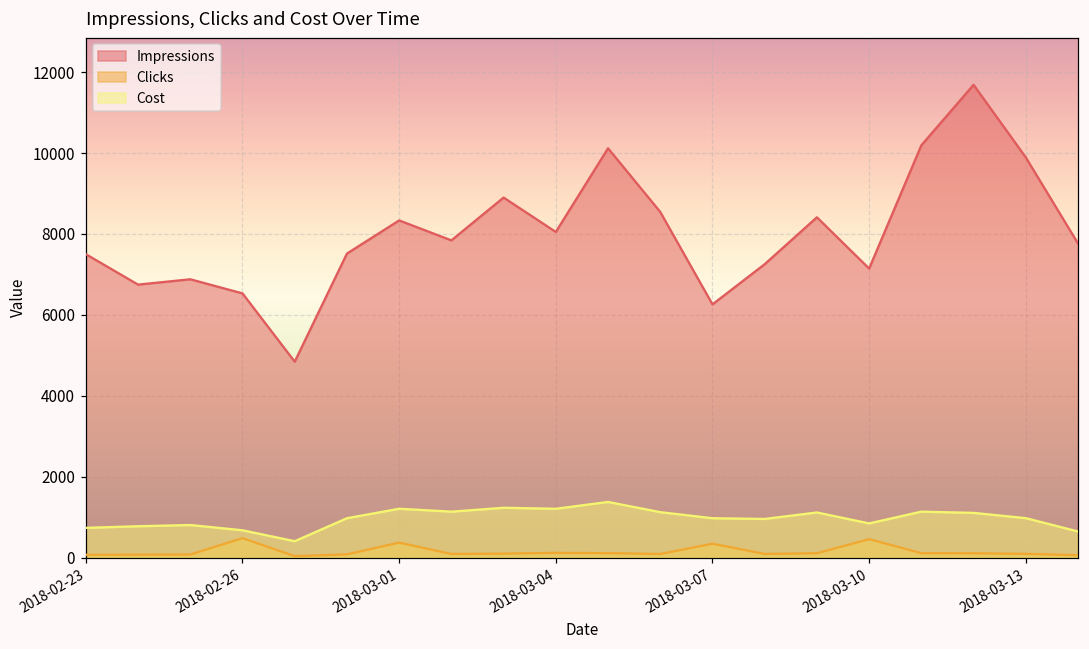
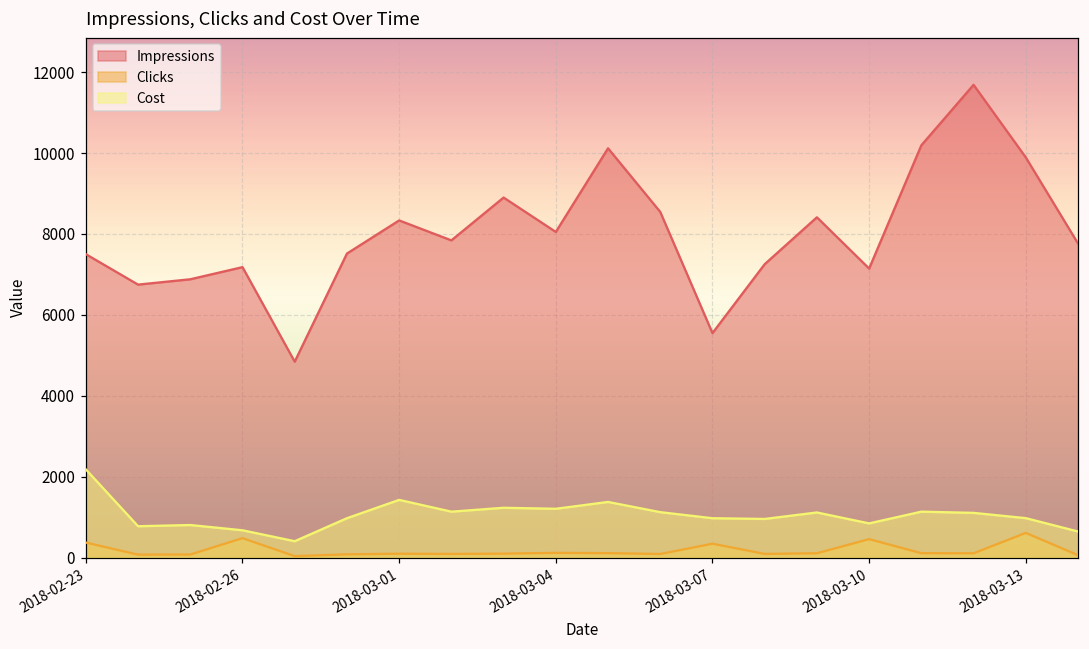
Clicks, 2018-02-23: 100 -> 400
Cost, 2018-02-23: 700 -> 2200
Impressions, 2018-02-26: 6500 -> 7200
Clicks, 2018-03-01: 400 -> 100
Cost, 2018-03-01: 1200 -> 1400
Impressions, 2018-03-07: 6300 -> 5600
Clicks, 2018-03-13: 100 -> 600
